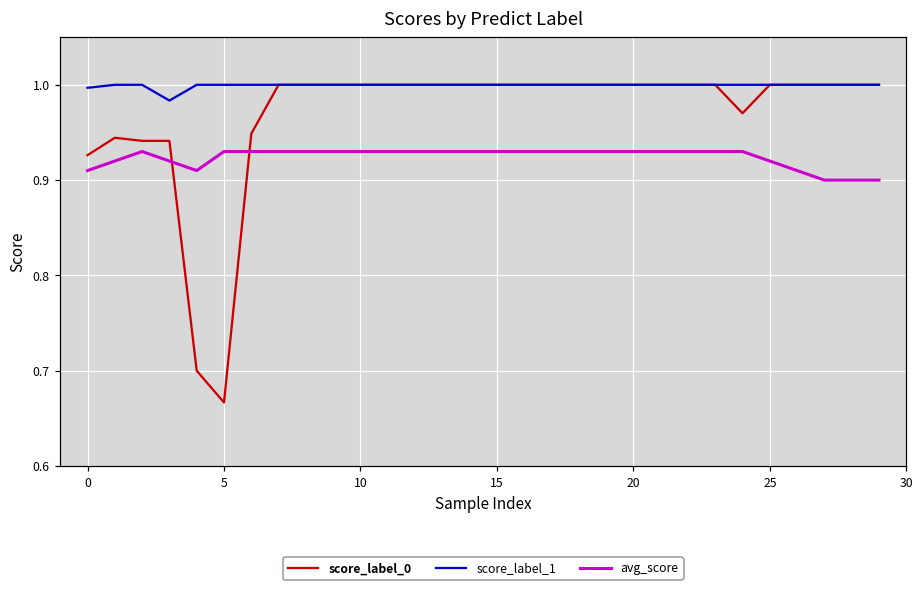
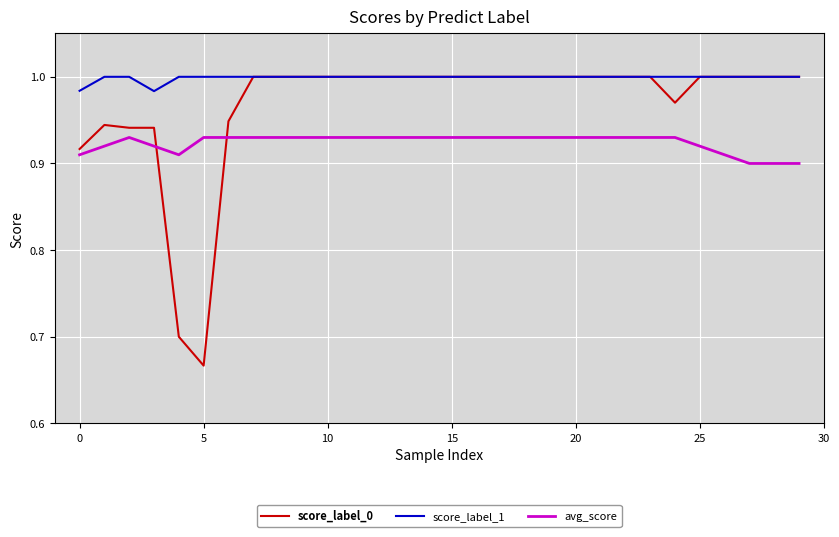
score_label_0, 0: 0.93 -> 0.92
score_label_1, 0: 1.00 -> 0.98
